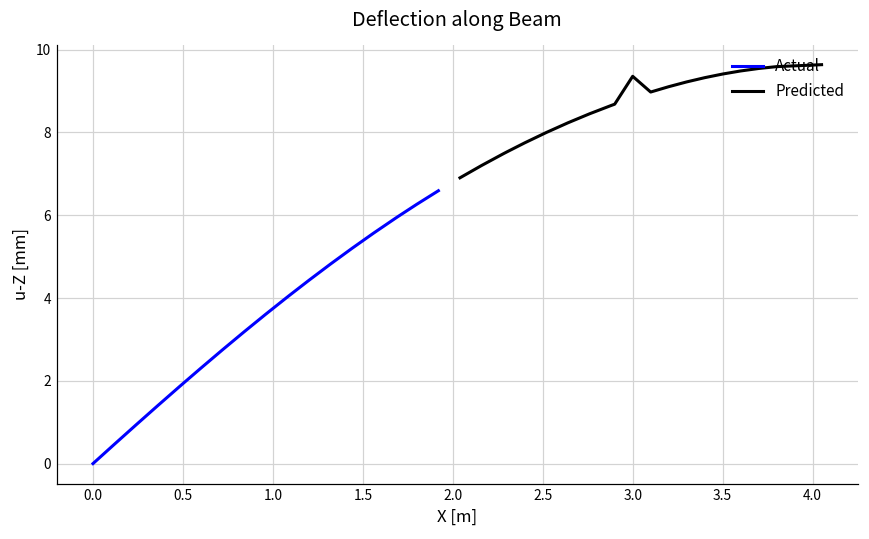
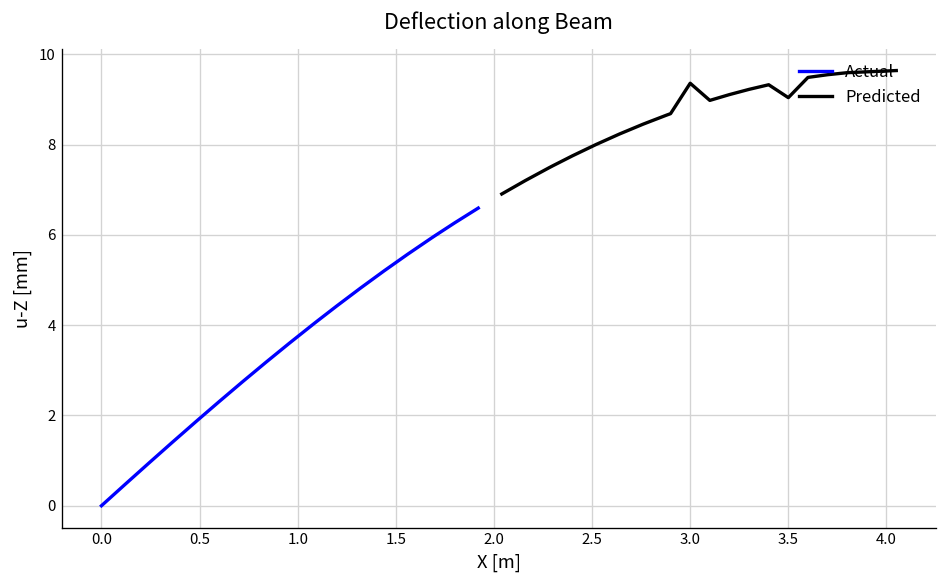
Predicted, 3.5: 9.4 -> 9.0
